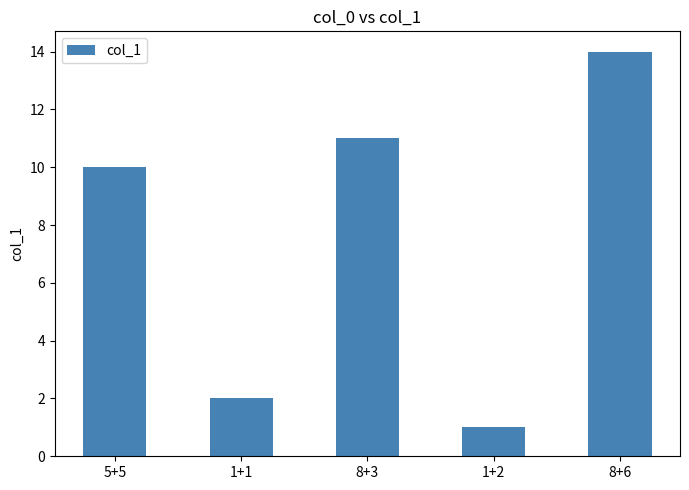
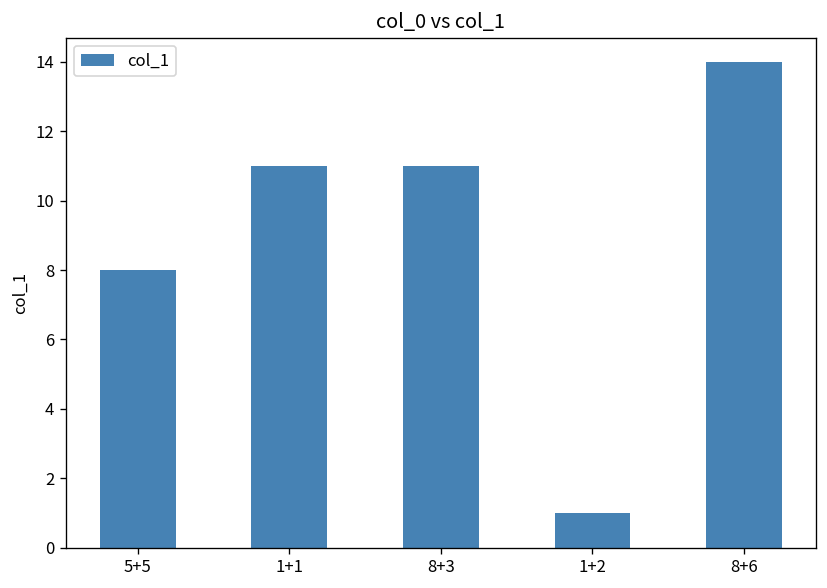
5+5: 10 -> 8
1+1: 2 -> 11
